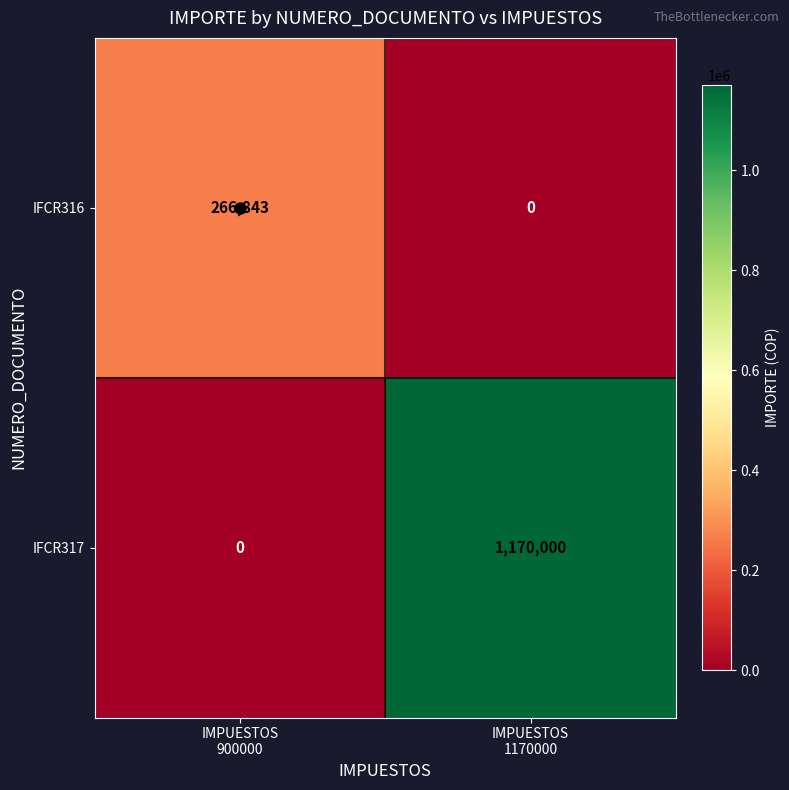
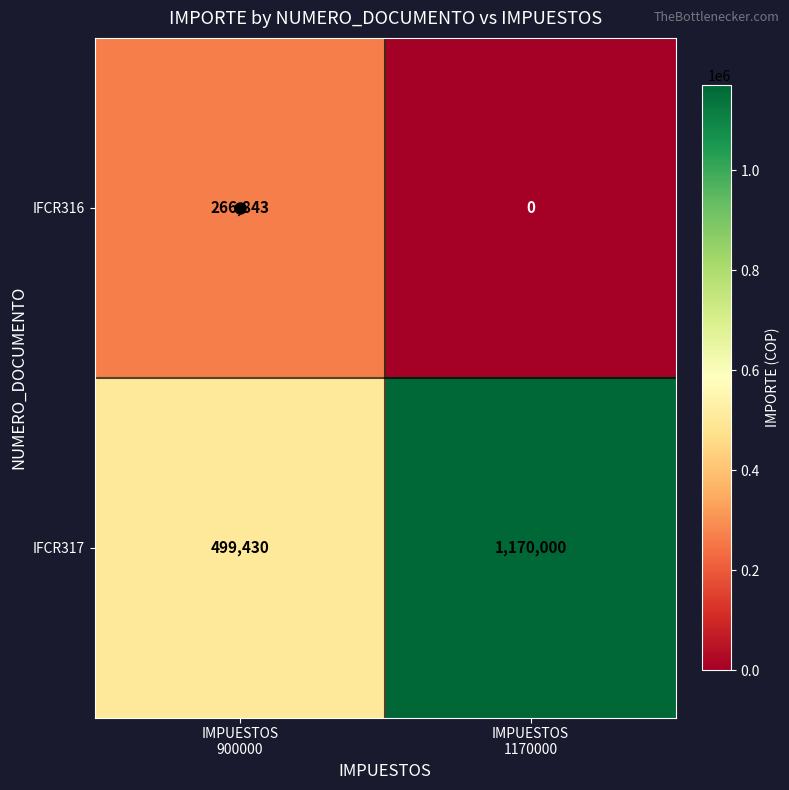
IFCR317, IMPUESTOS 900000: 0 -> 499,430
